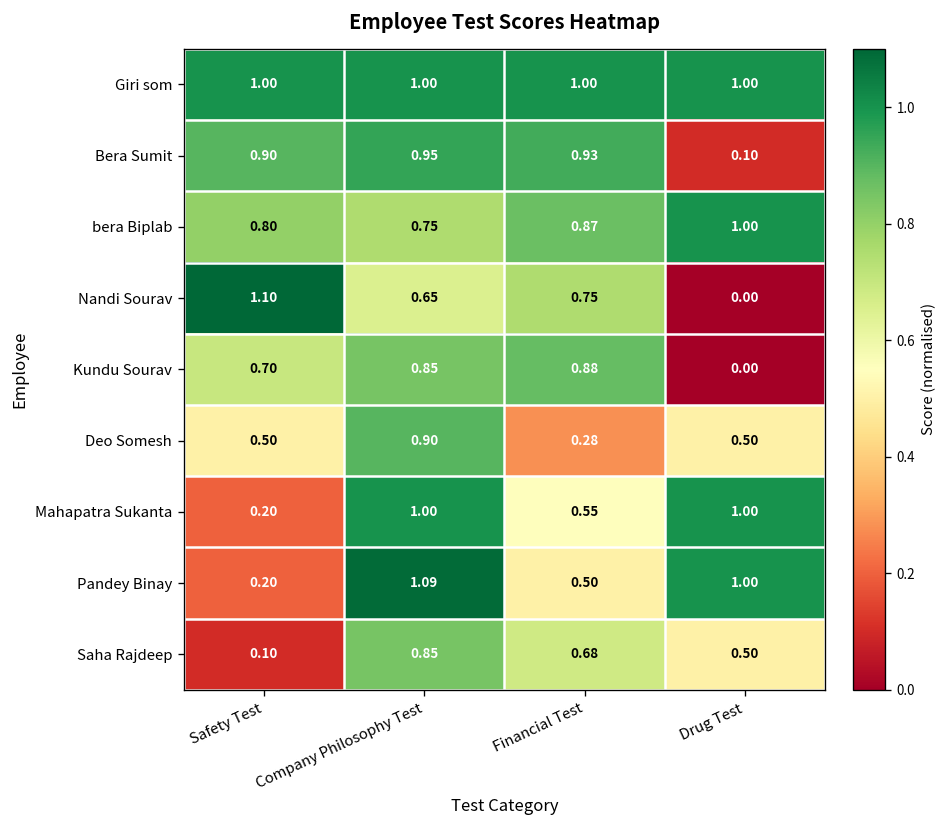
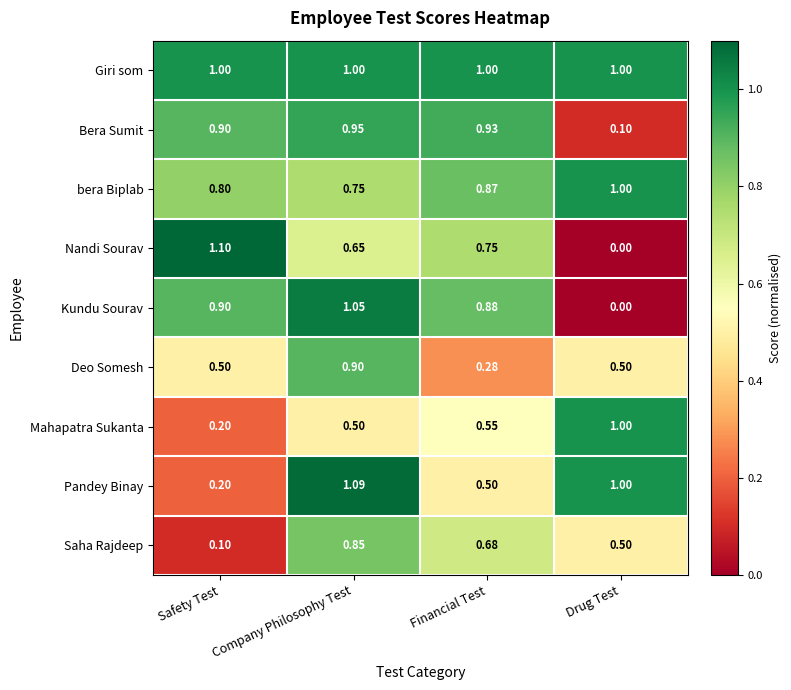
Kundu Sourav, Safety Test: 0.70 -> 0.90
Kundu Sourav, Company Philosophy Test: 0.85 -> 1.05
Mahapatra Sukanta, Company Philosophy Test: 1.00 -> 0.50
